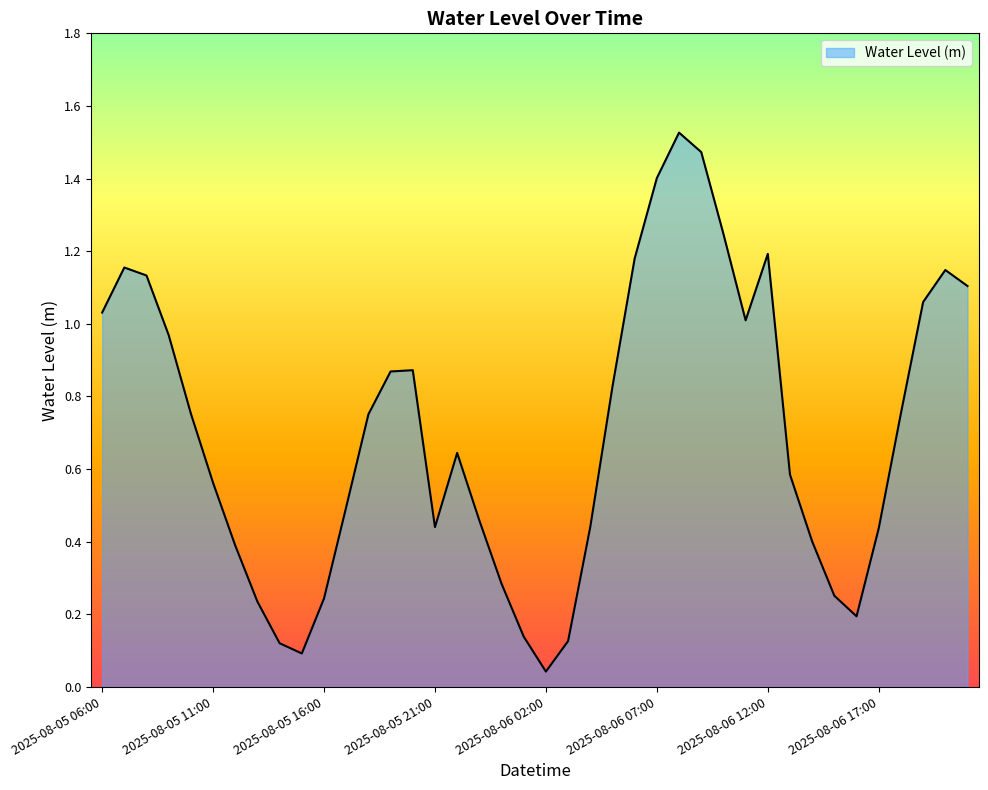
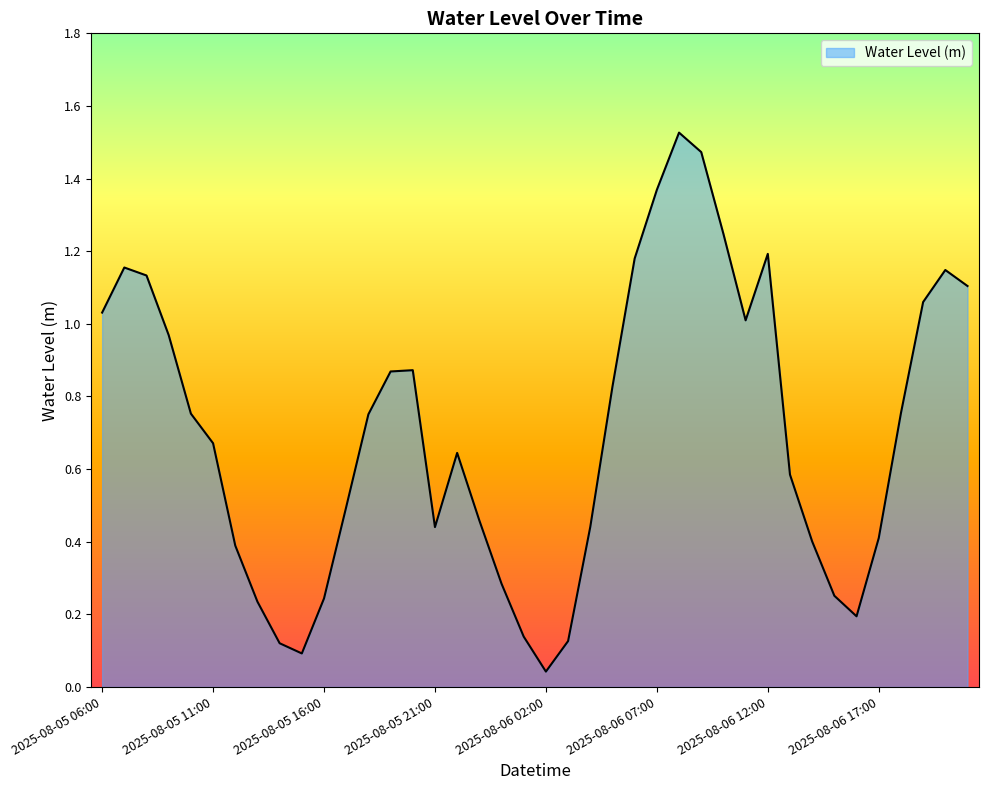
2025-08-05 11:00: 0.56 -> 0.67
2025-08-06 07:00: 1.40 -> 1.37
2025-08-06 17:00: 0.44 -> 0.41
